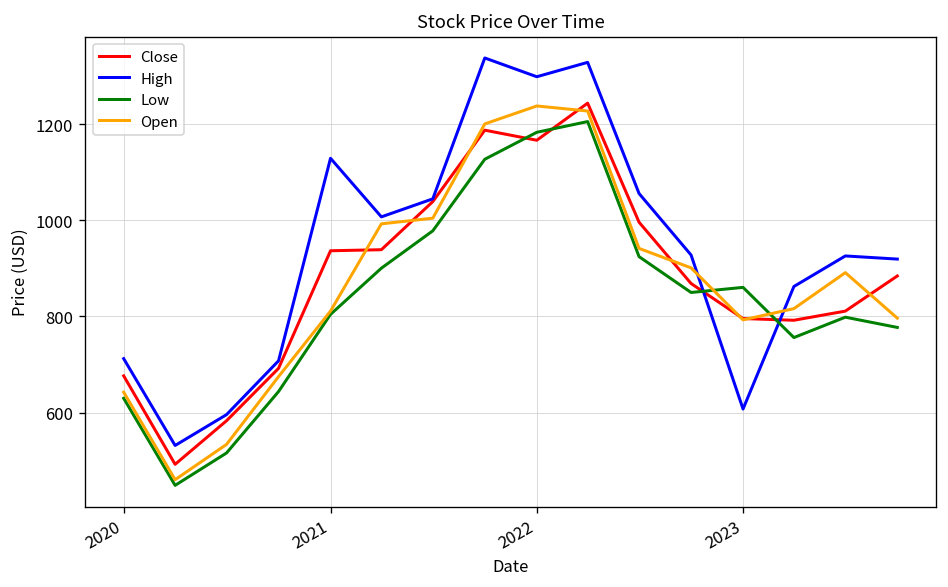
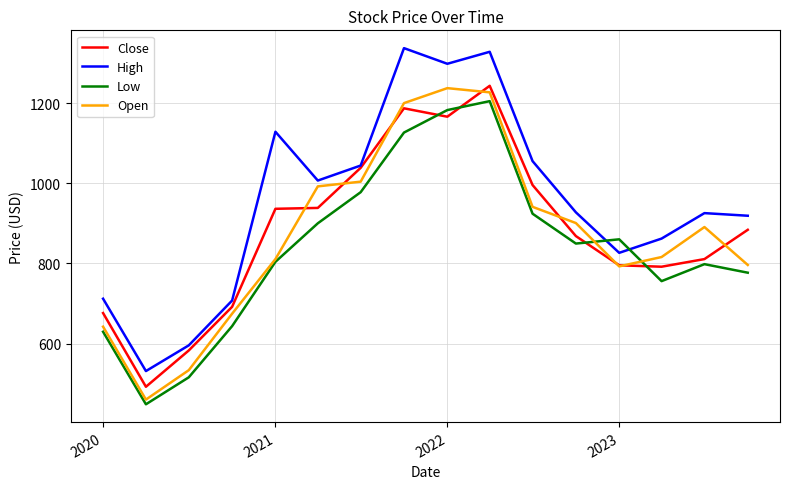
High, 2023: 610 -> 830
